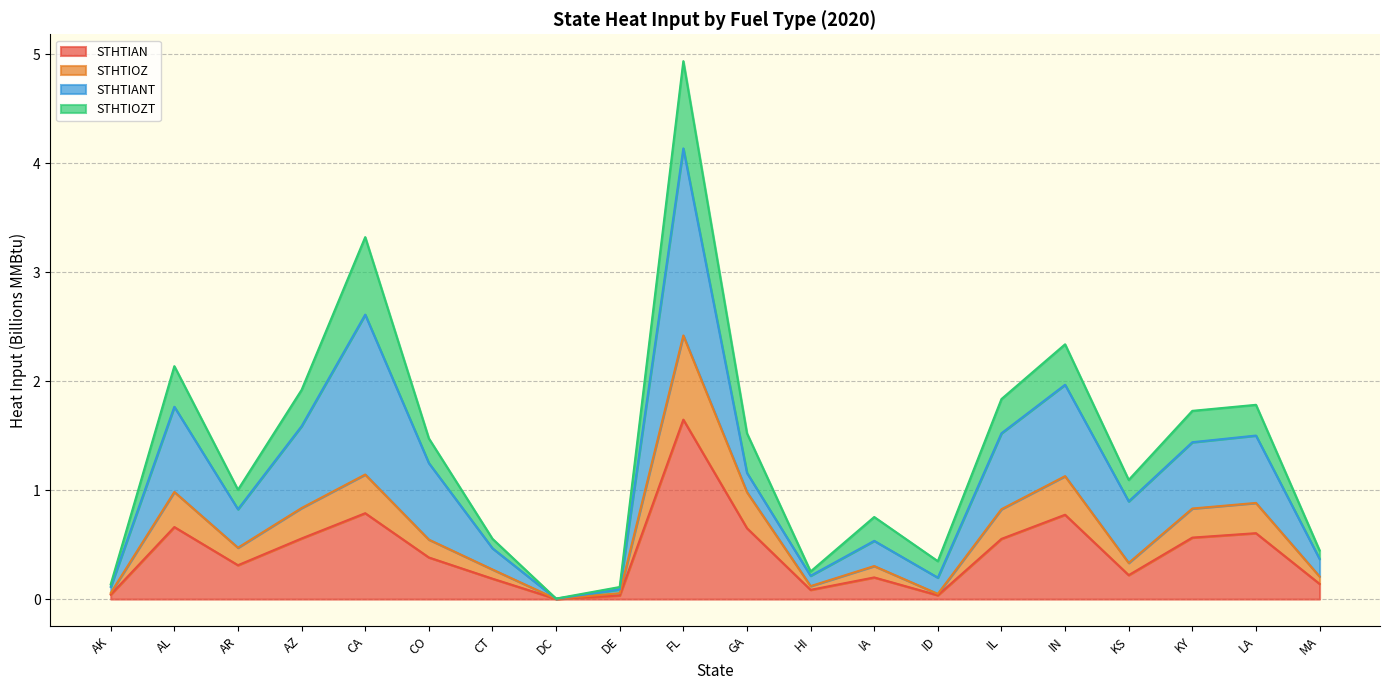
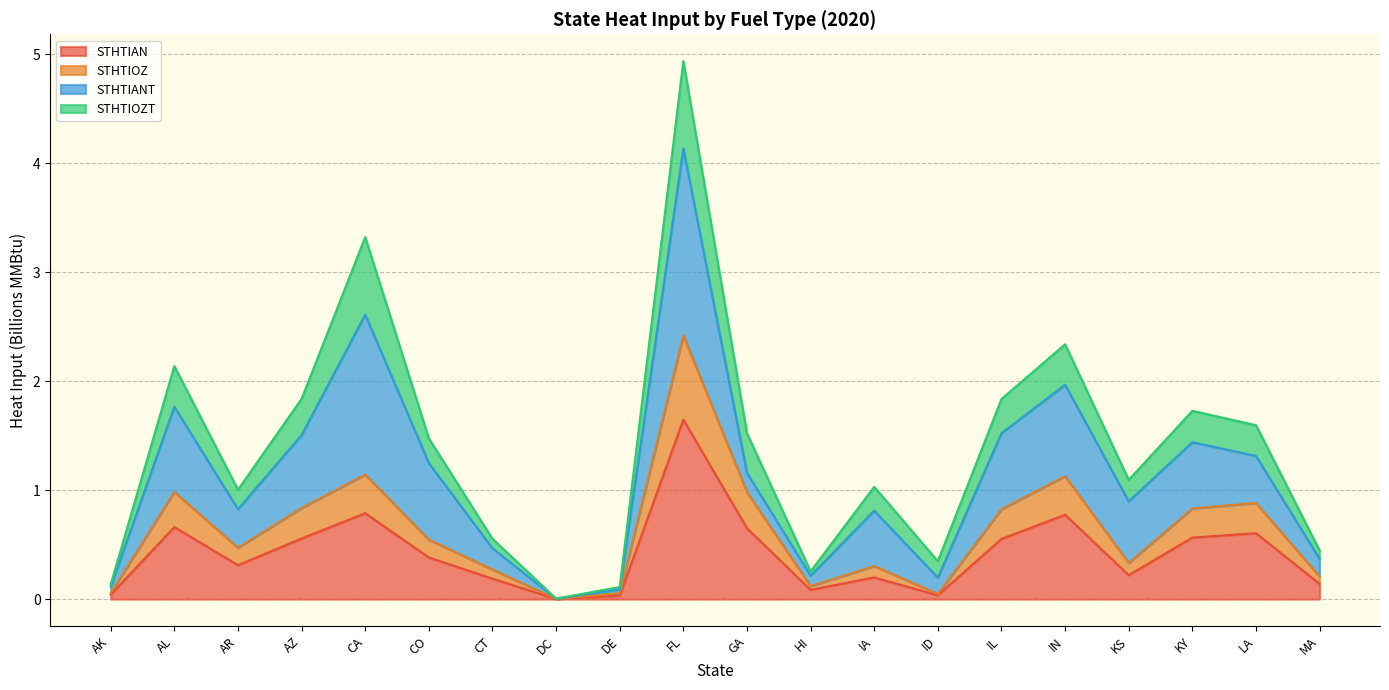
STHTIANT, AZ: 0.75 -> 0.67
STHTIANT, IA: 0.23 -> 0.51
STHTIANT, LA: 0.62 -> 0.43
